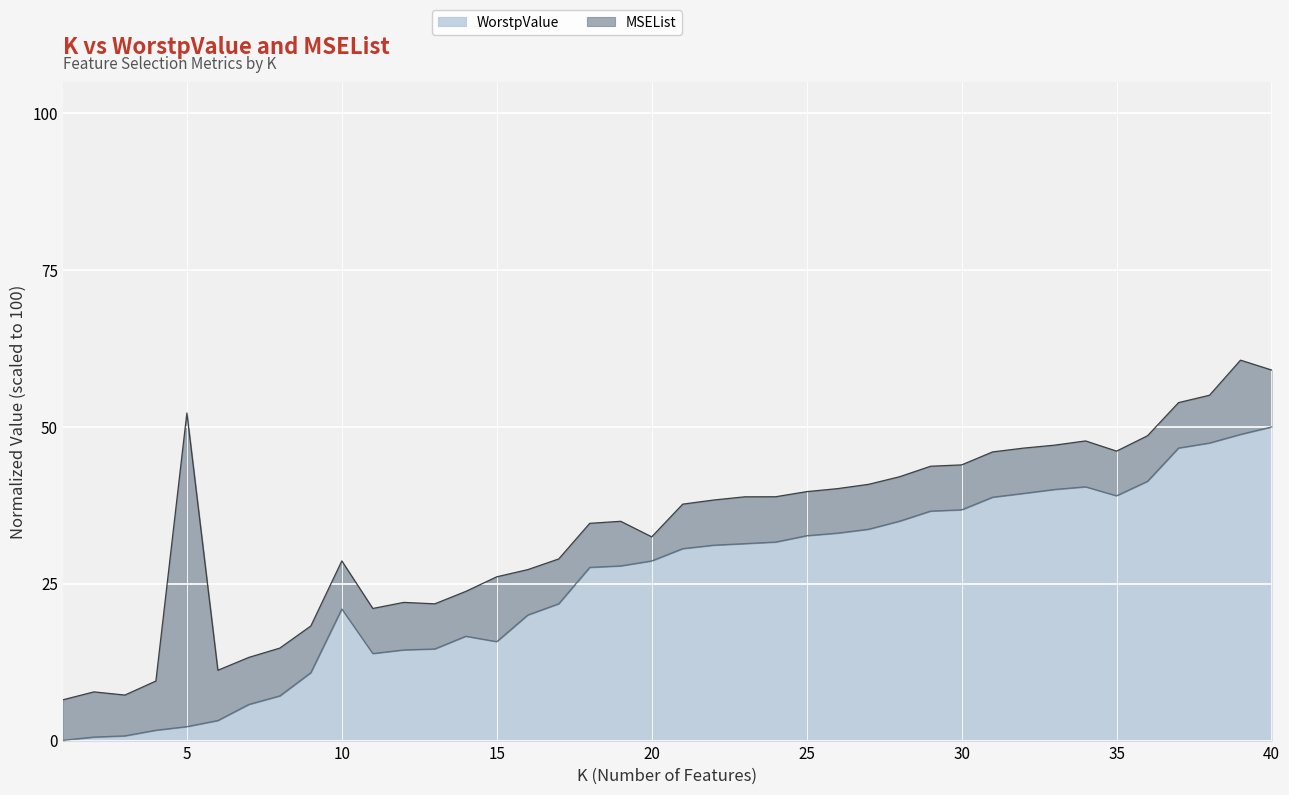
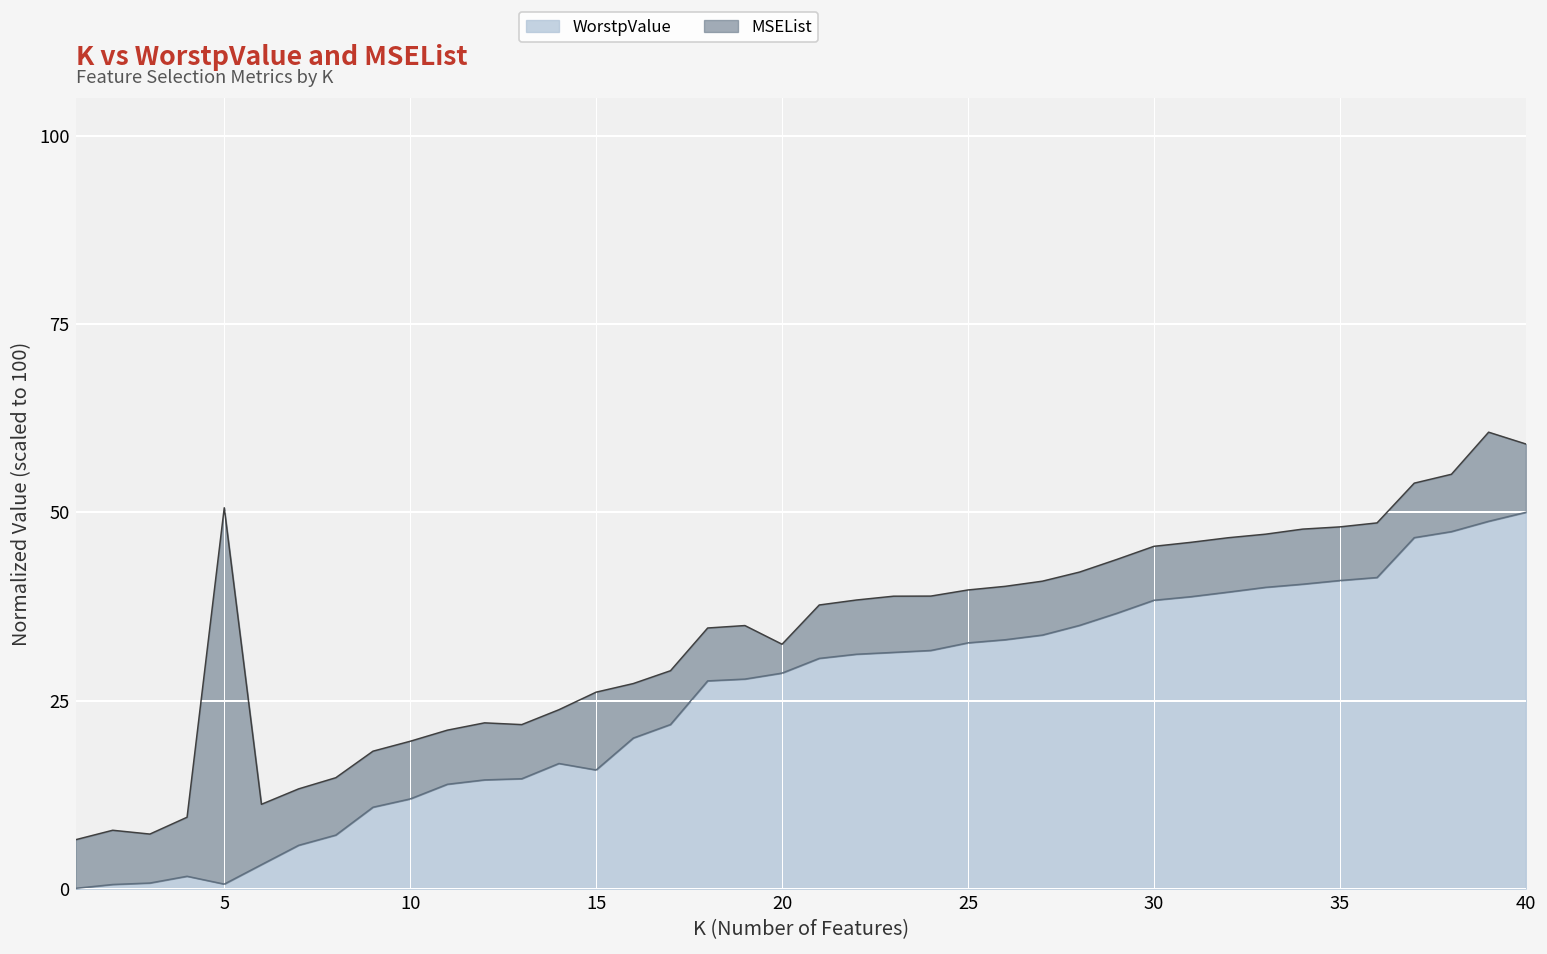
WorstpValue, 5: 2 -> 1
WorstpValue, 10: 21 -> 12
WorstpValue, 30: 37 -> 38
WorstpValue, 35: 39 -> 41
